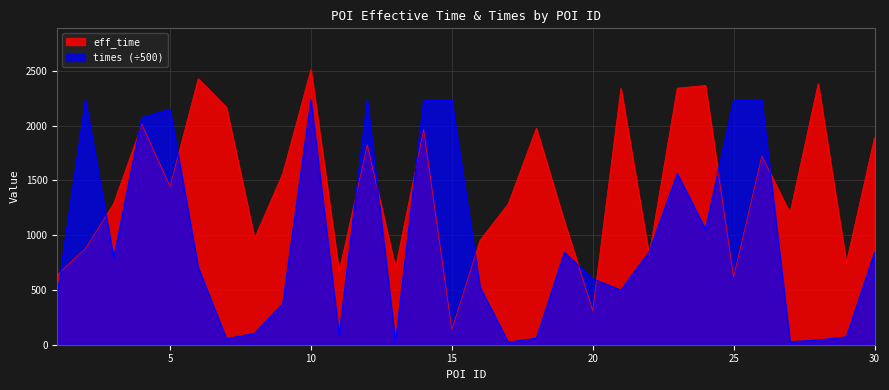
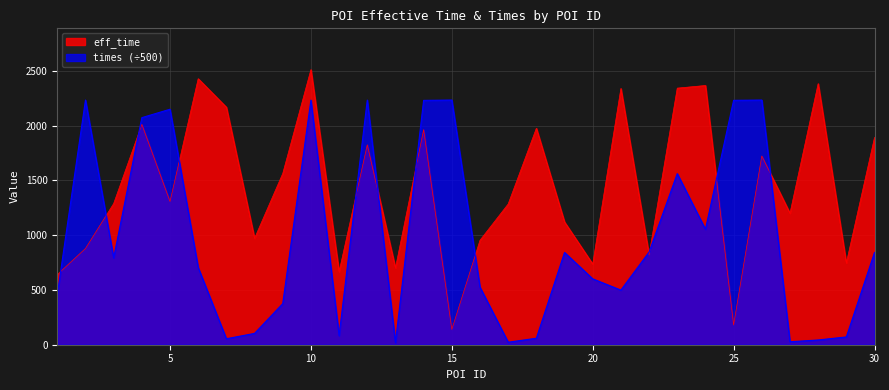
eff_time, 5: 1440 -> 1310
eff_time, 20: 310 -> 740
eff_time, 25: 620 -> 180
